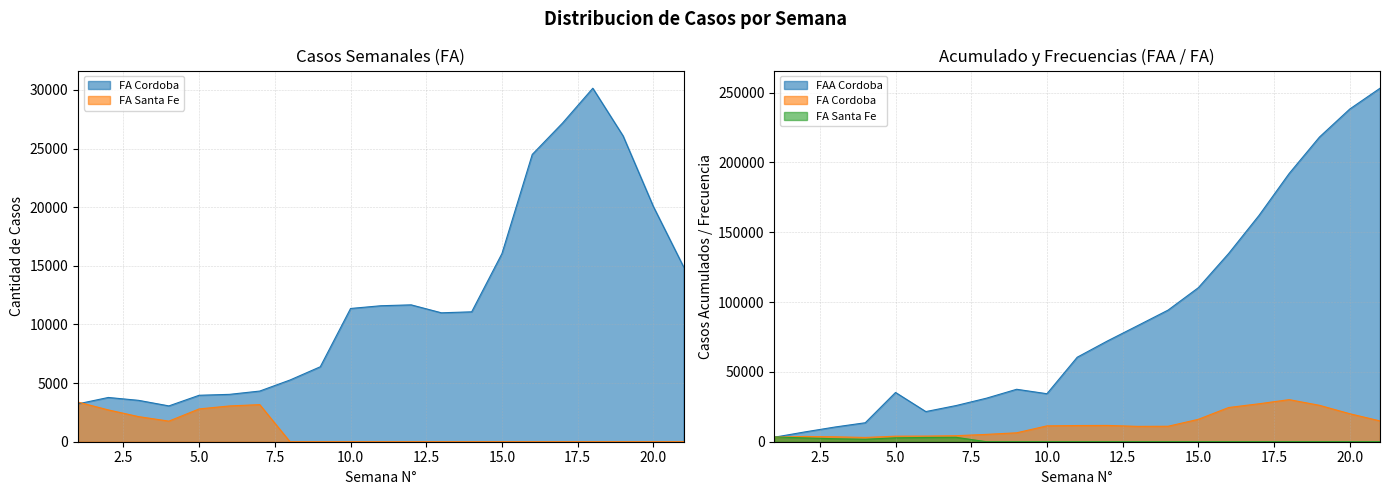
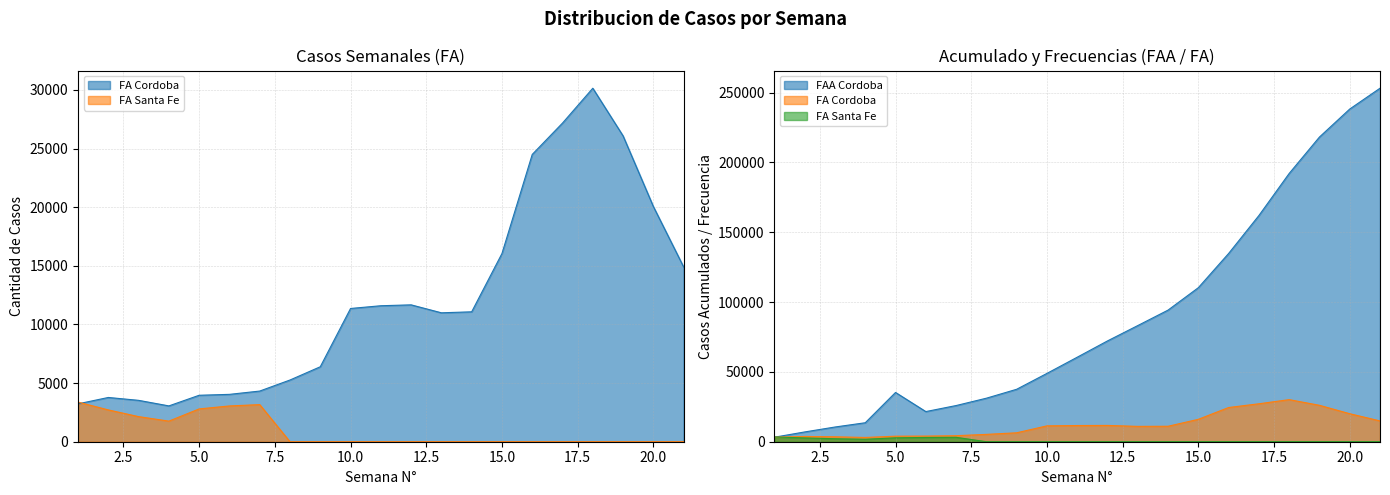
Acumulado y Frecuencias (FAA / FA), FAA Cordoba, 10.0: 34000 -> 49000
